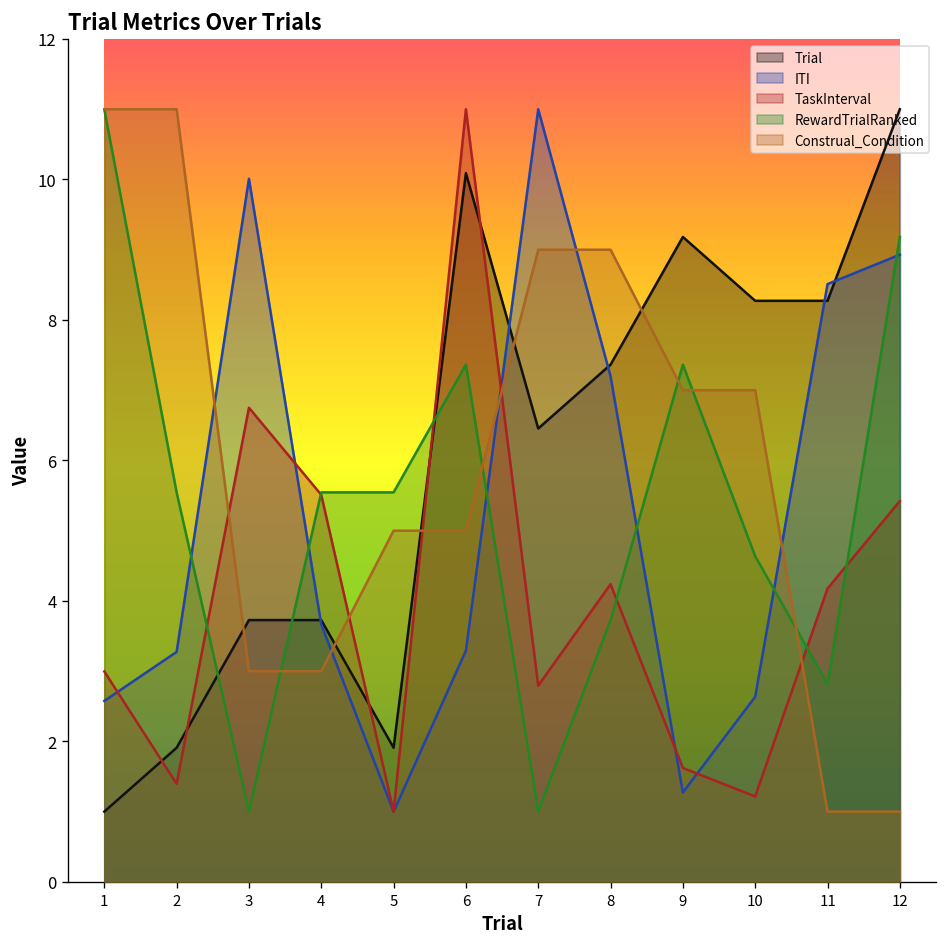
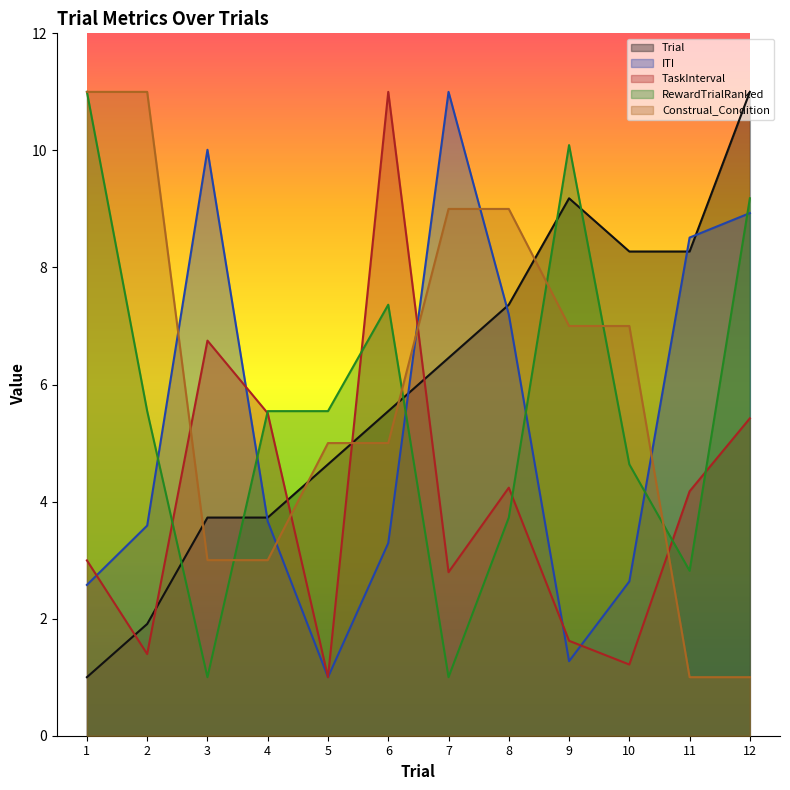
ITI, 2: 3.3 -> 3.6
Trial, 5: 1.9 -> 4.6
Trial, 6: 10.1 -> 5.5
RewardTrialRanked, 9: 7.4 -> 10.1
